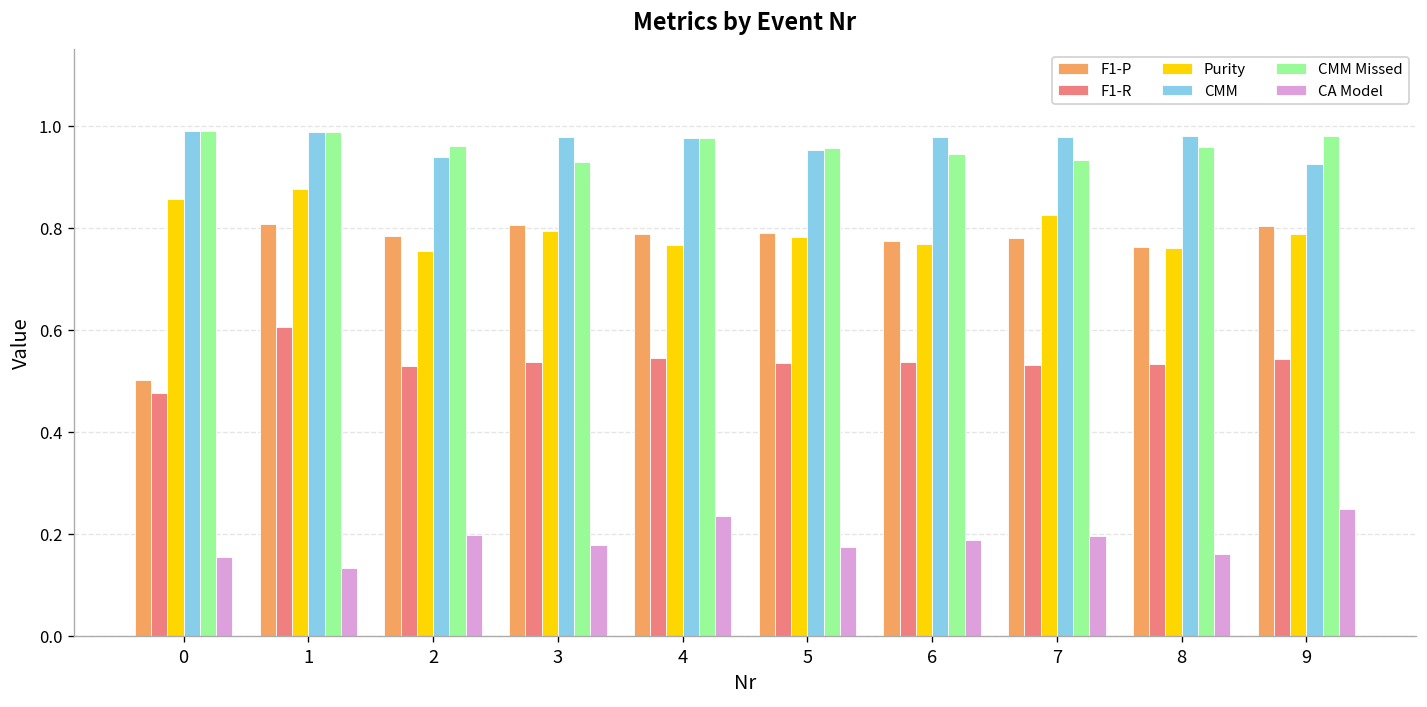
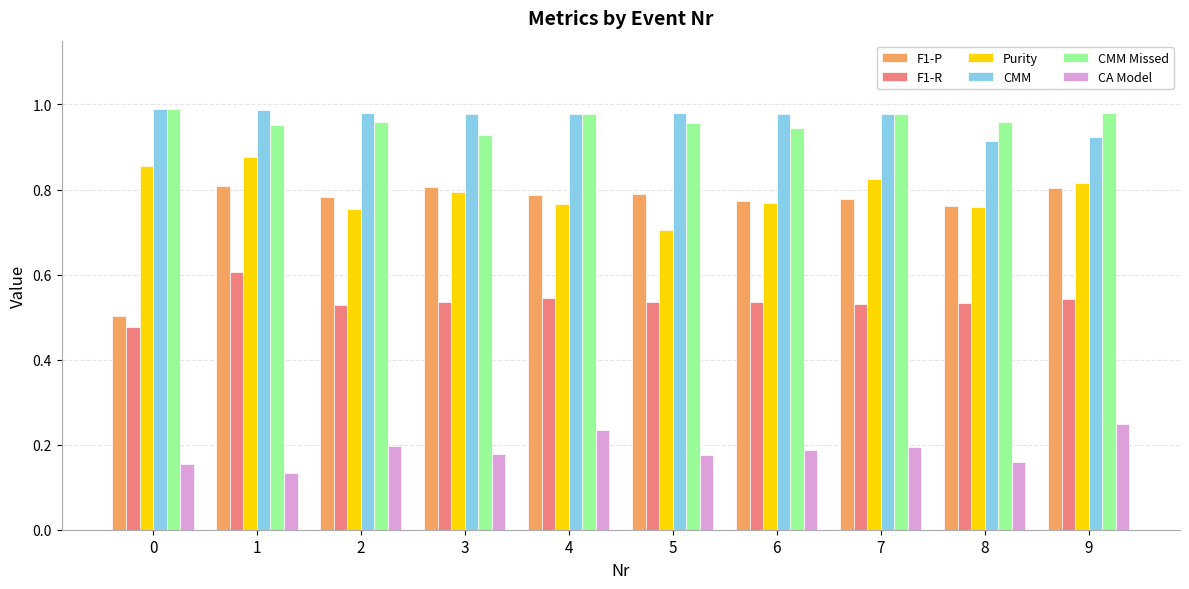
CMM Missed, 1: 0.99 -> 0.95
CMM, 2: 0.94 -> 0.98
Purity, 5: 0.78 -> 0.71
CMM, 5: 0.95 -> 0.98
CMM Missed, 7: 0.93 -> 0.98
CMM, 8: 0.98 -> 0.91
Purity, 9: 0.79 -> 0.82
